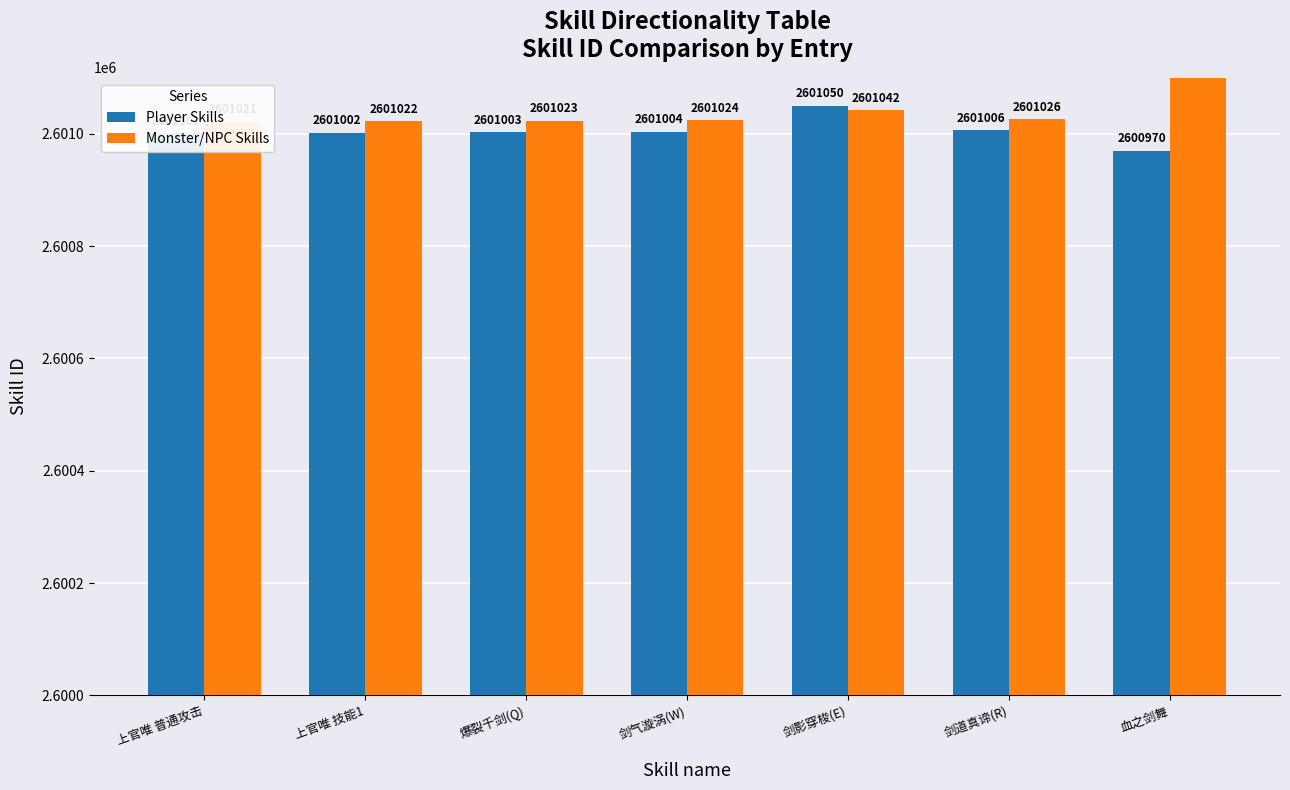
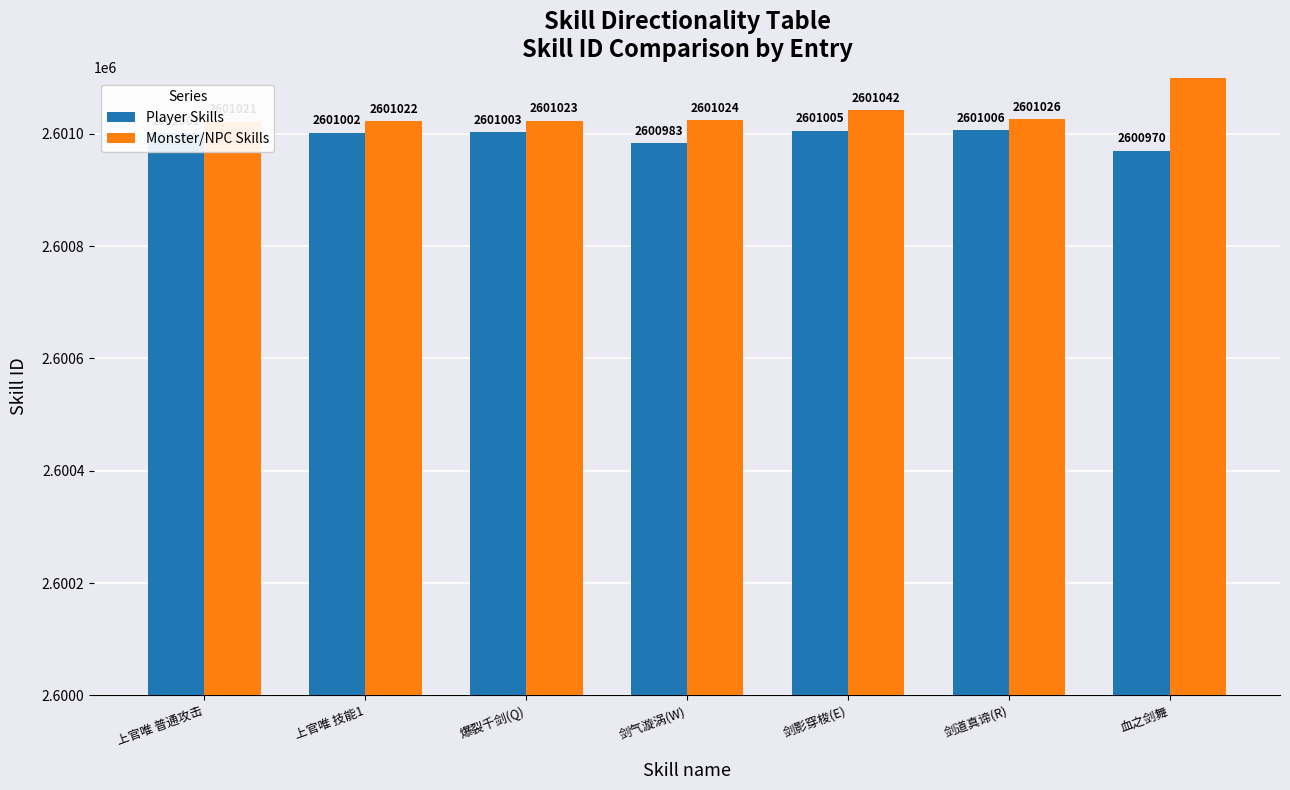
Player Skills, 剑气漩涡(W): 2601004 -> 2600983
Player Skills, 剑影穿梭(E): 2601050 -> 2601005
